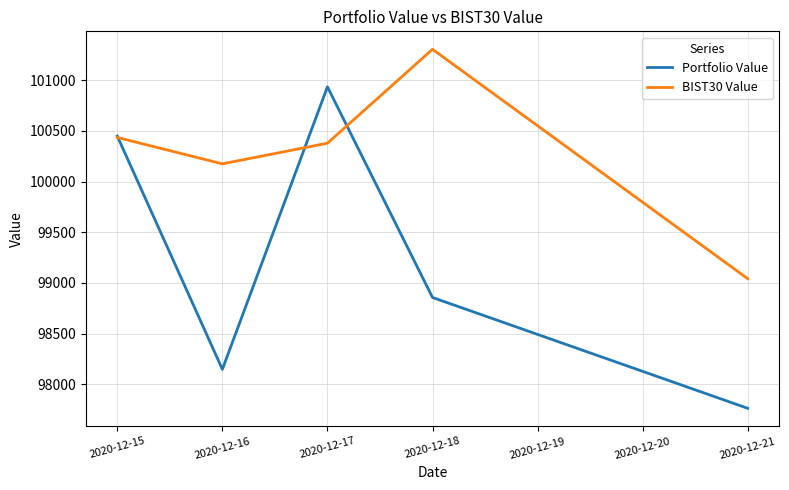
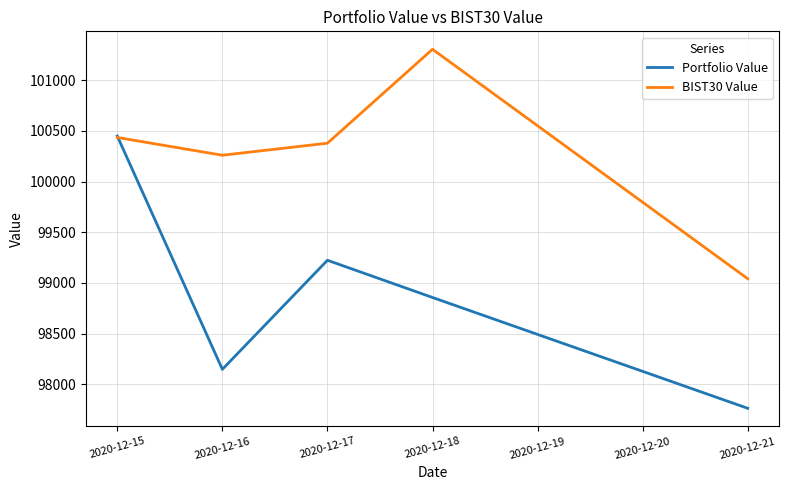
BIST30 Value, 2020-12-16: 100170 -> 100260
Portfolio Value, 2020-12-17: 100930 -> 99220
